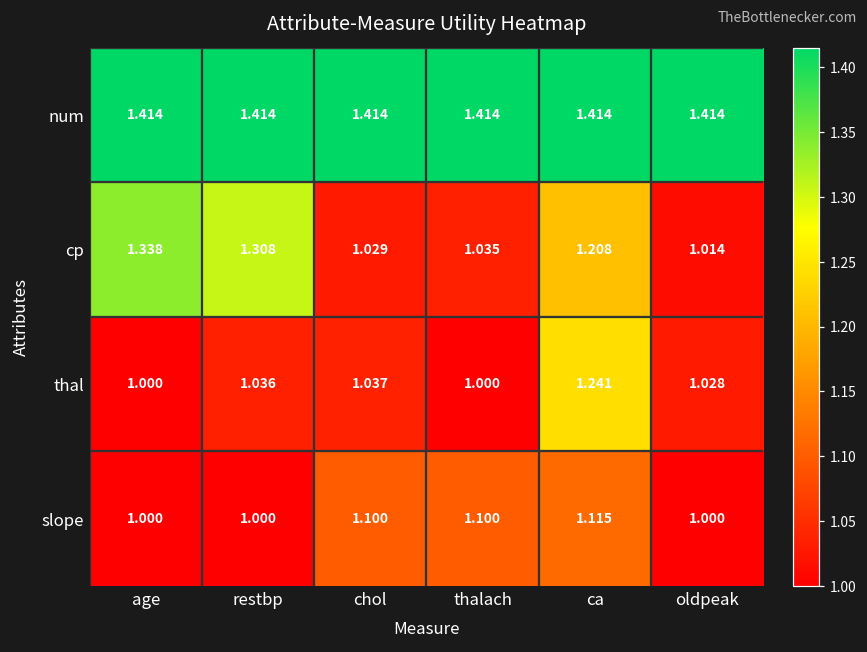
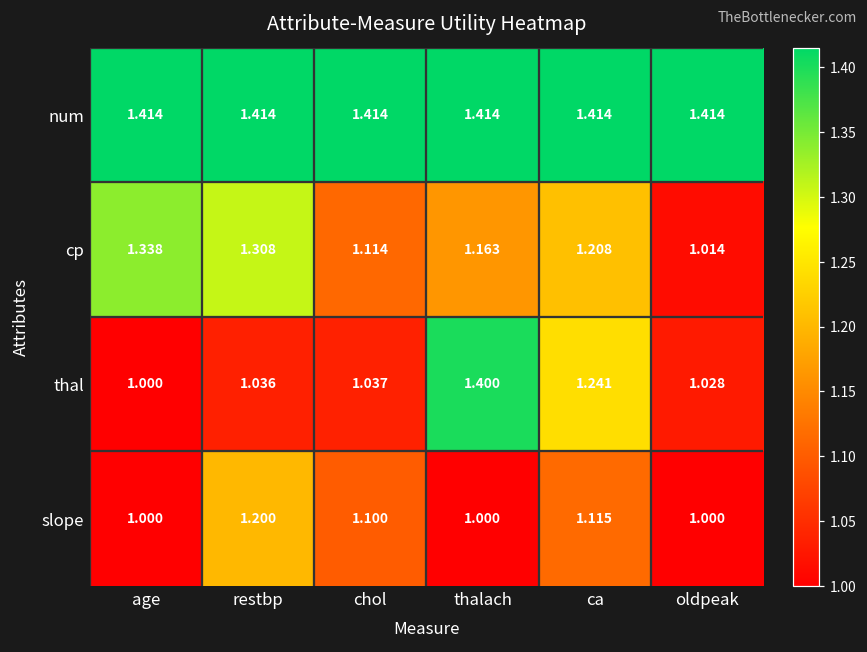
cp, chol: 1.029 -> 1.114
cp, thalach: 1.035 -> 1.163
thal, thalach: 1.000 -> 1.400
slope, restbp: 1.000 -> 1.200
slope, thalach: 1.100 -> 1.000
